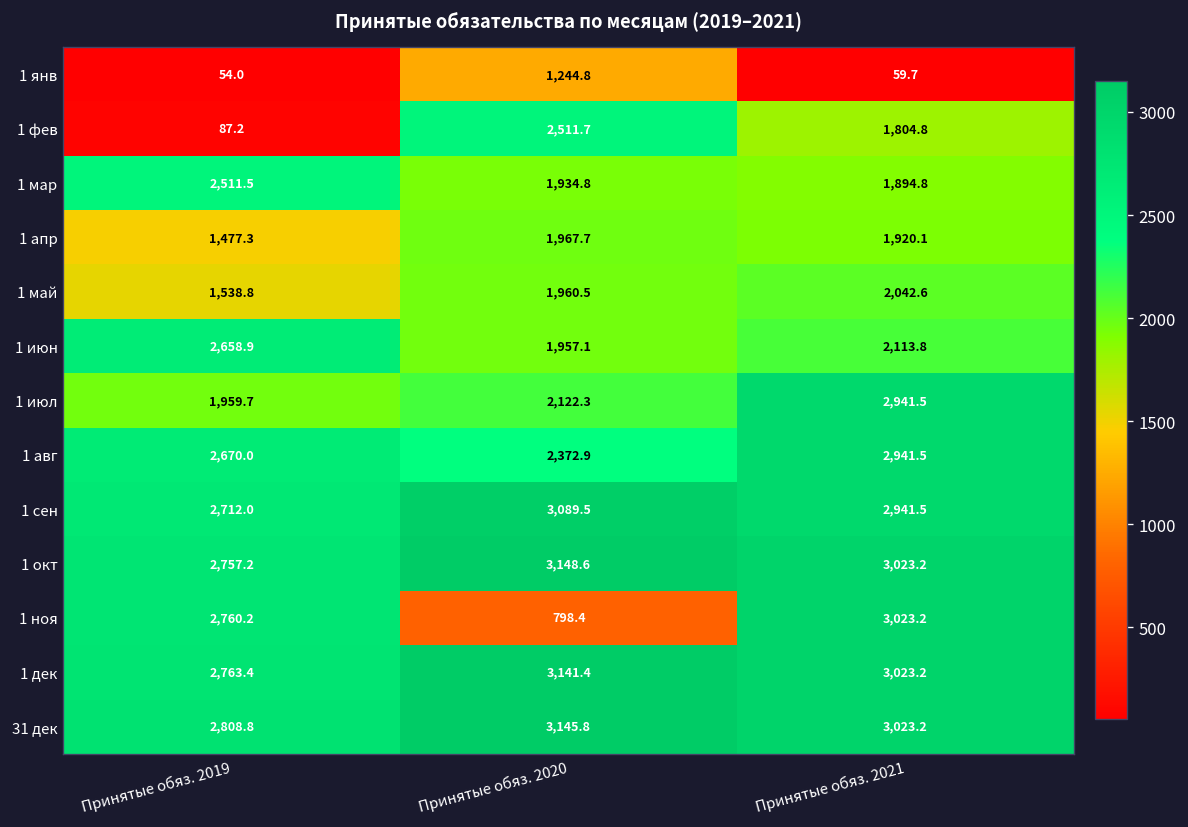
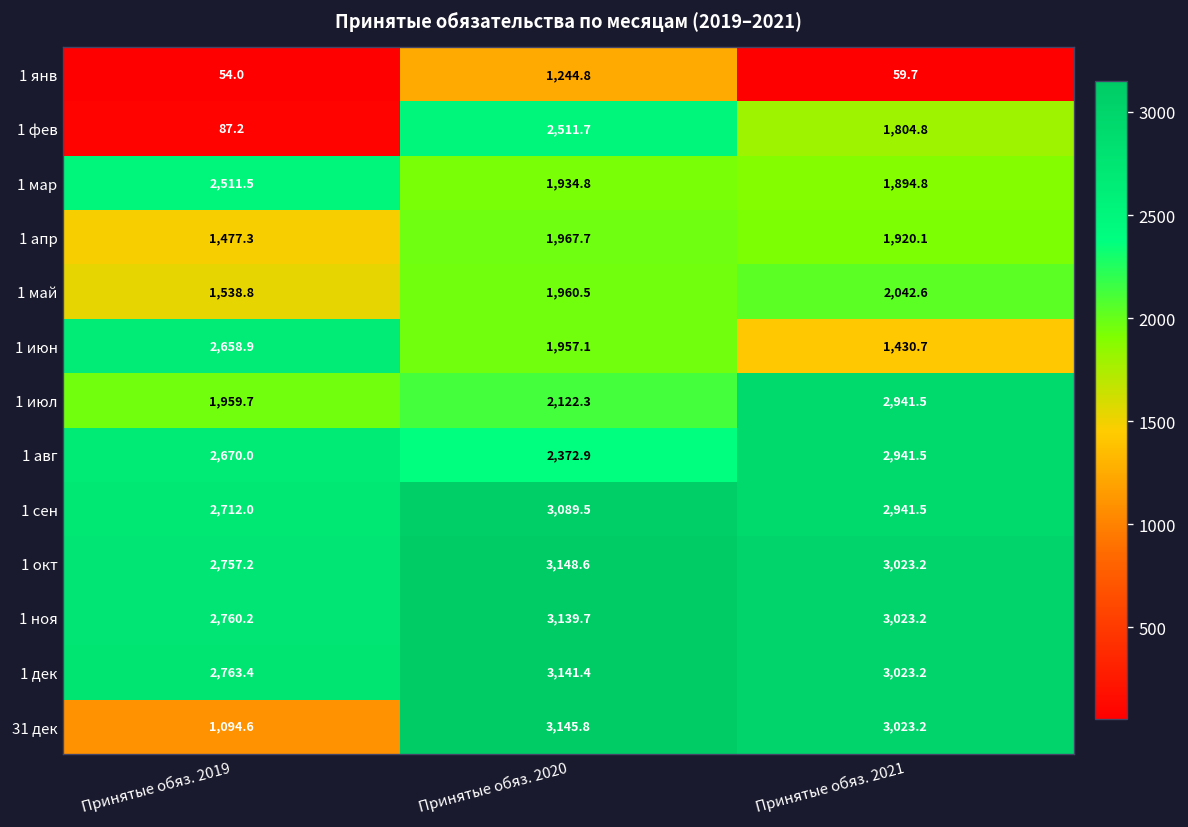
1 июн, Принятые обяз. 2021: 2,113.8 -> 1,430.7
1 ноя, Принятые обяз. 2020: 798.4 -> 3,139.7
31 дек, Принятые обяз. 2019: 2,808.8 -> 1,094.6
